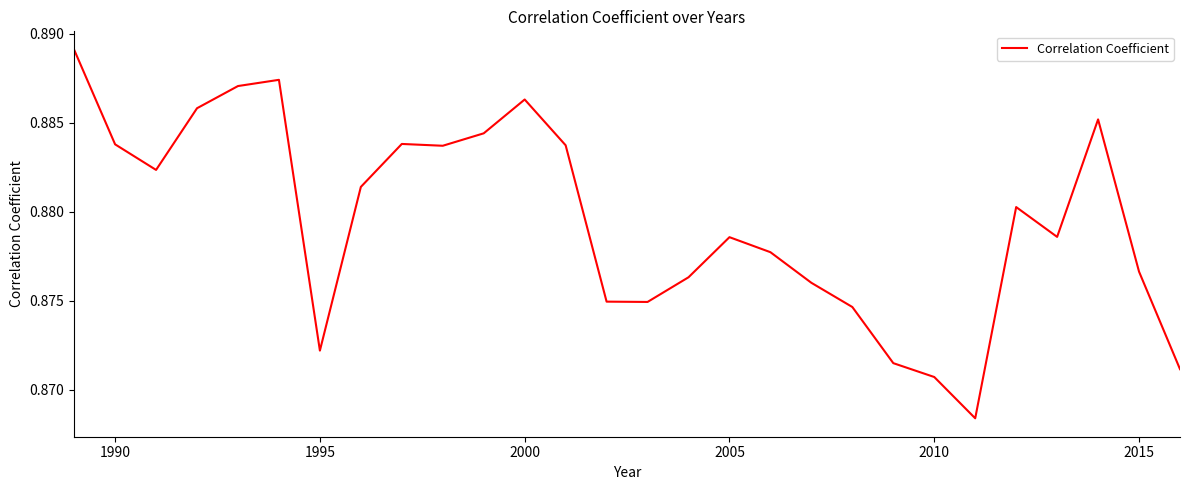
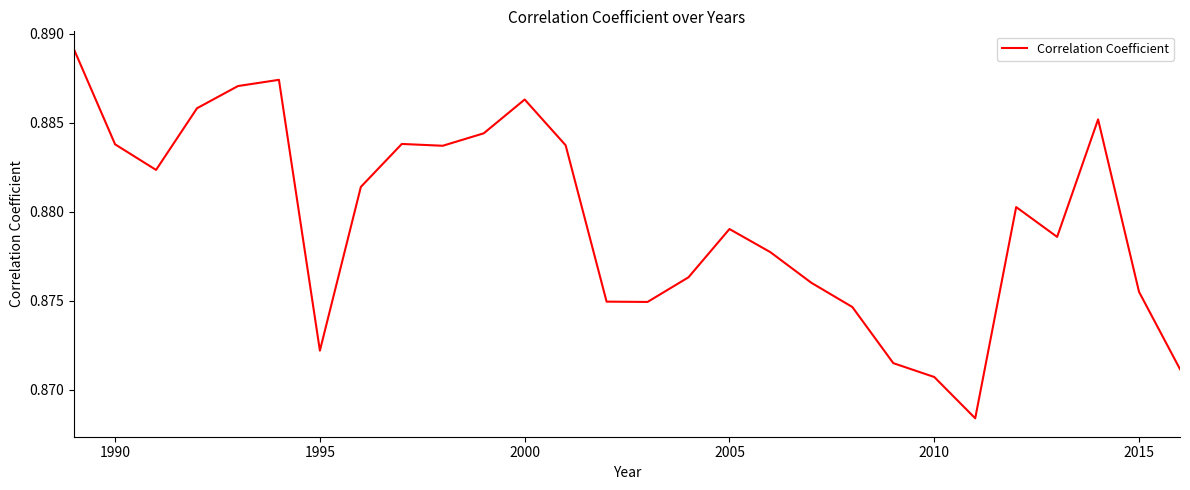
2005: 0.8786 -> 0.8790
2015: 0.8766 -> 0.8755
